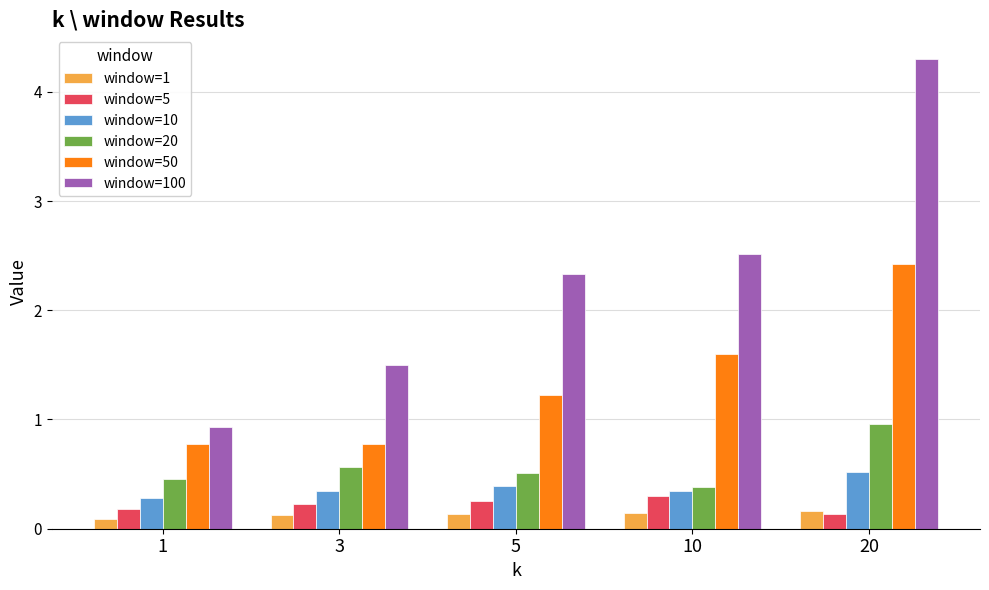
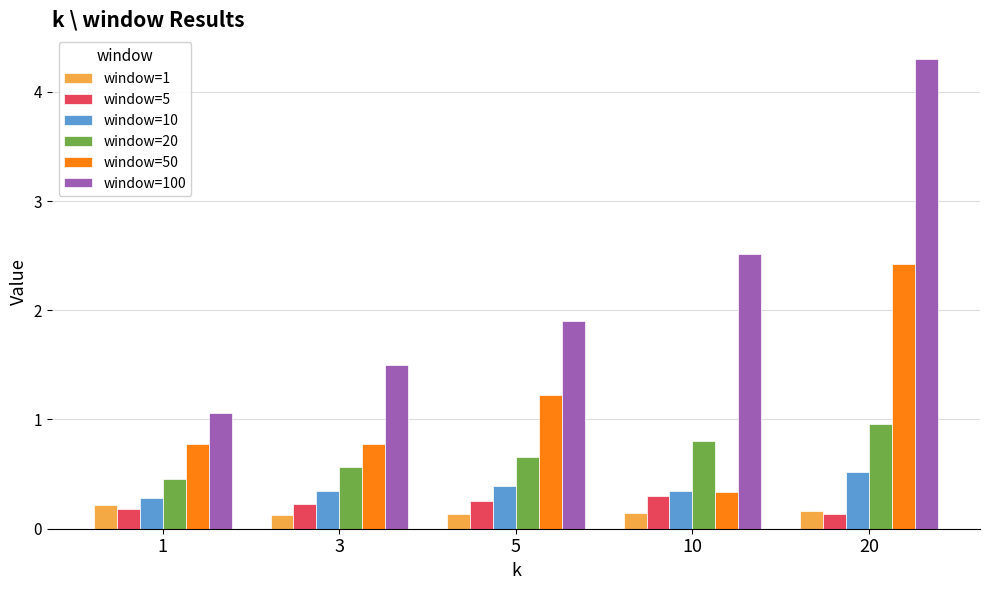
window=1, 1: 0.09 -> 0.22
window=100, 1: 0.94 -> 1.06
window=20, 5: 0.51 -> 0.65
window=100, 5: 2.33 -> 1.90
window=20, 10: 0.38 -> 0.80
window=50, 10: 1.60 -> 0.34
